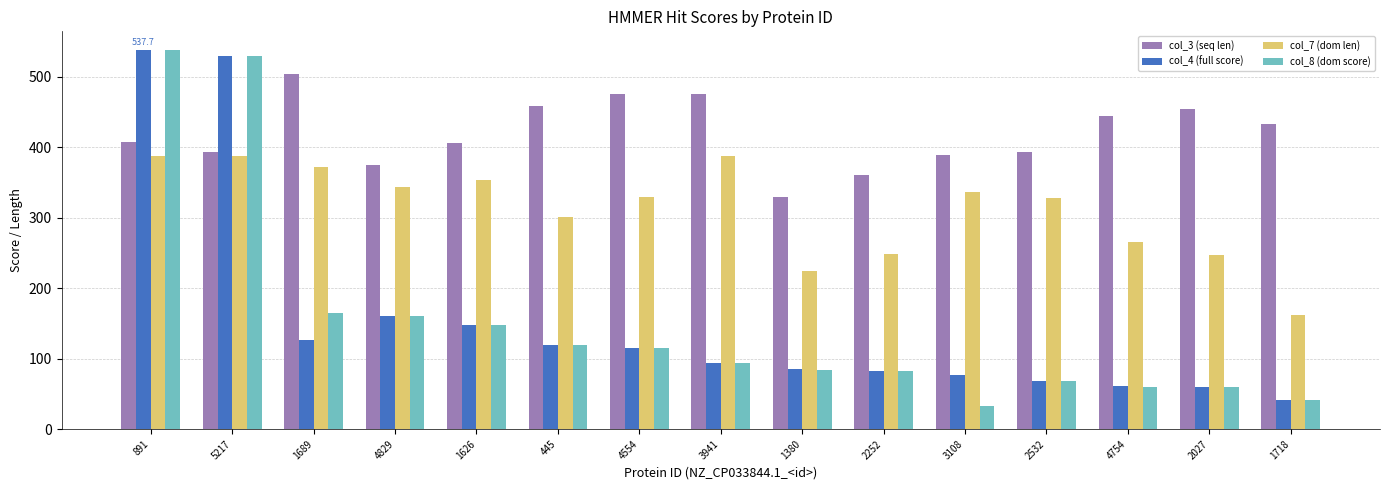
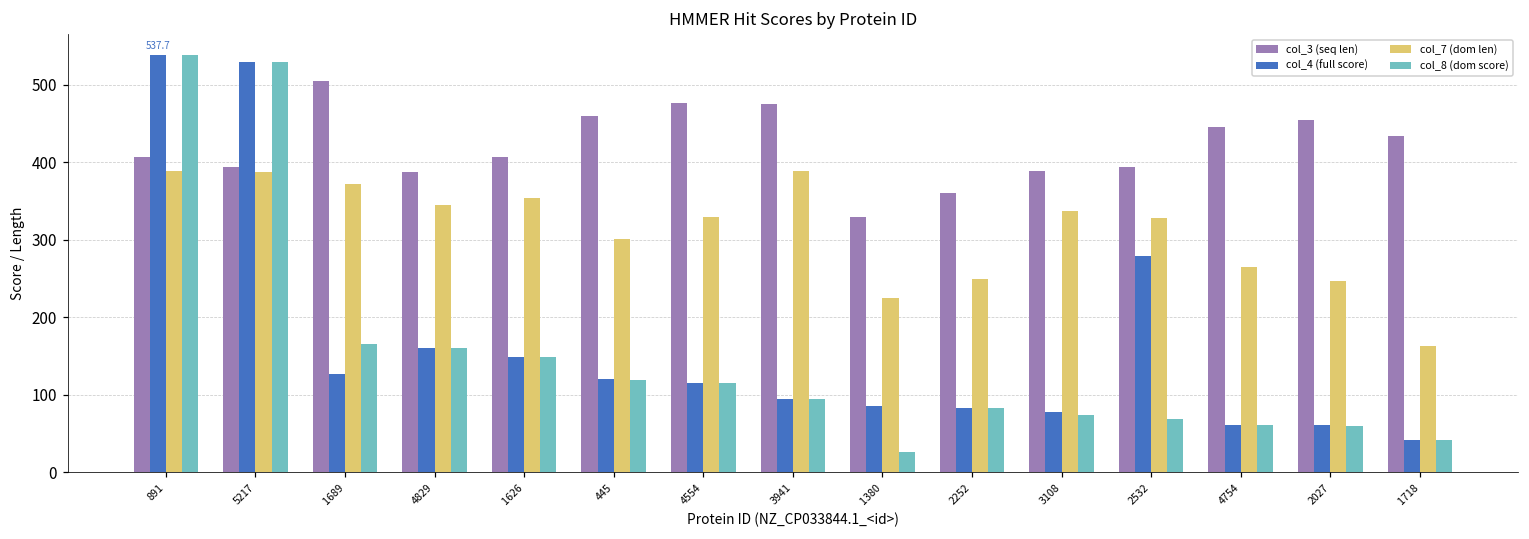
col_3 (seq len), 4829: 380 -> 390
col_8 (dom score), 1380: 80 -> 30
col_8 (dom score), 3108: 30 -> 70
col_4 (full score), 2532: 70 -> 280
